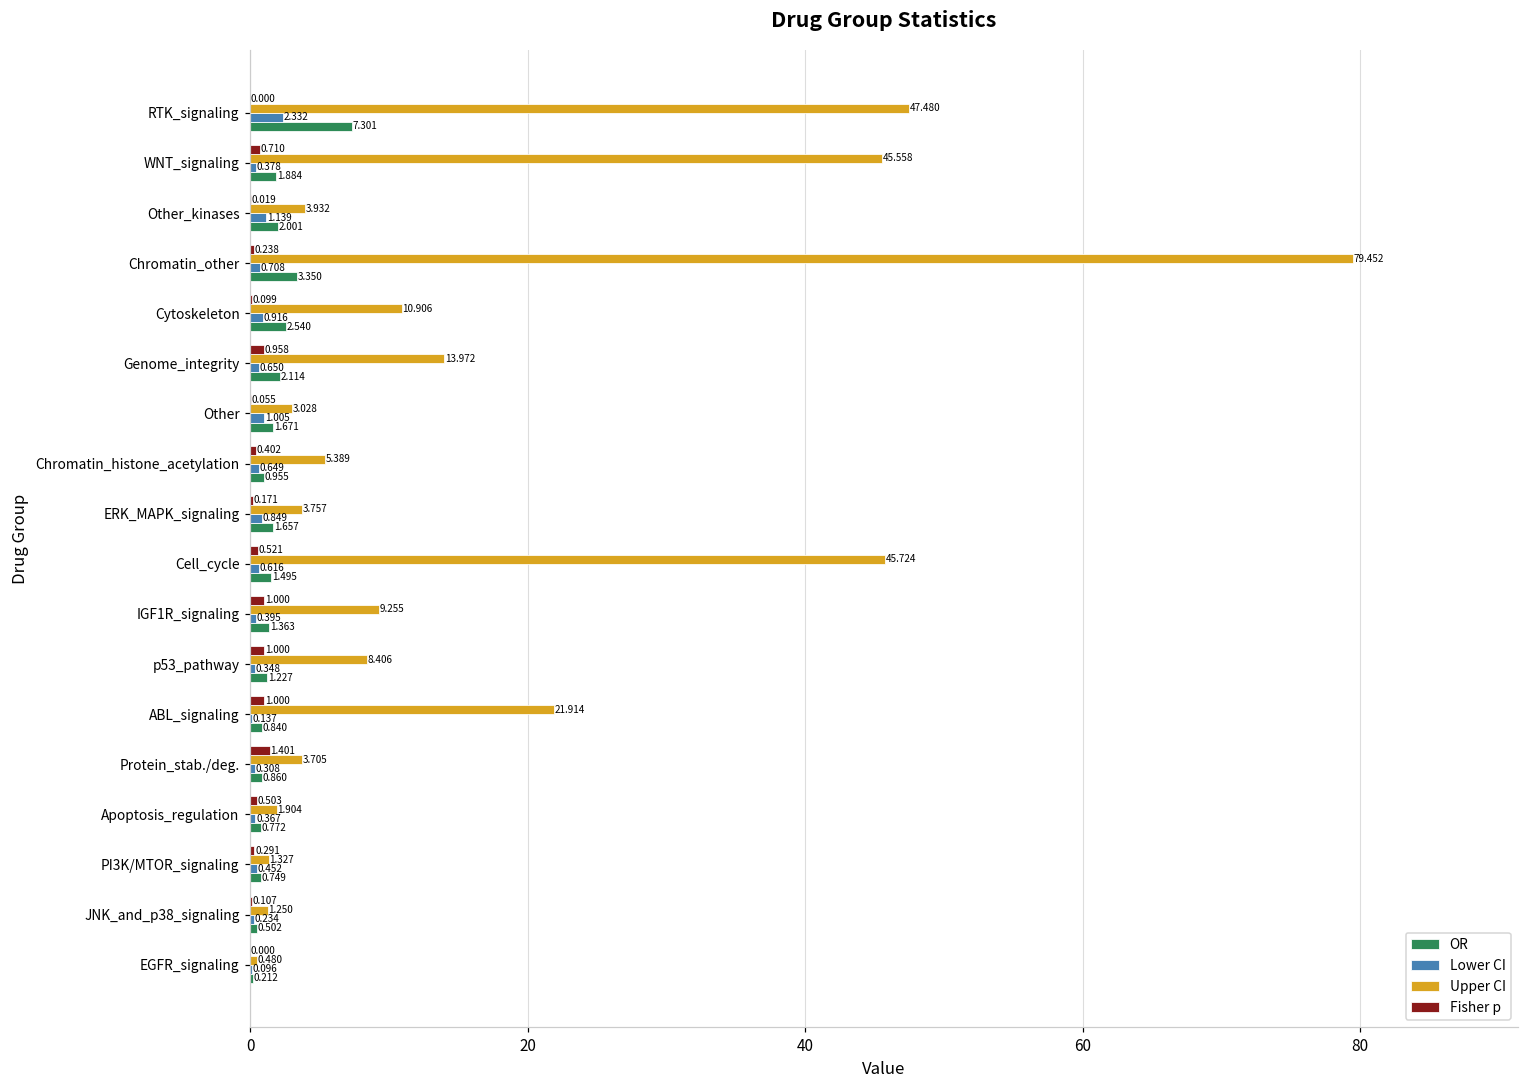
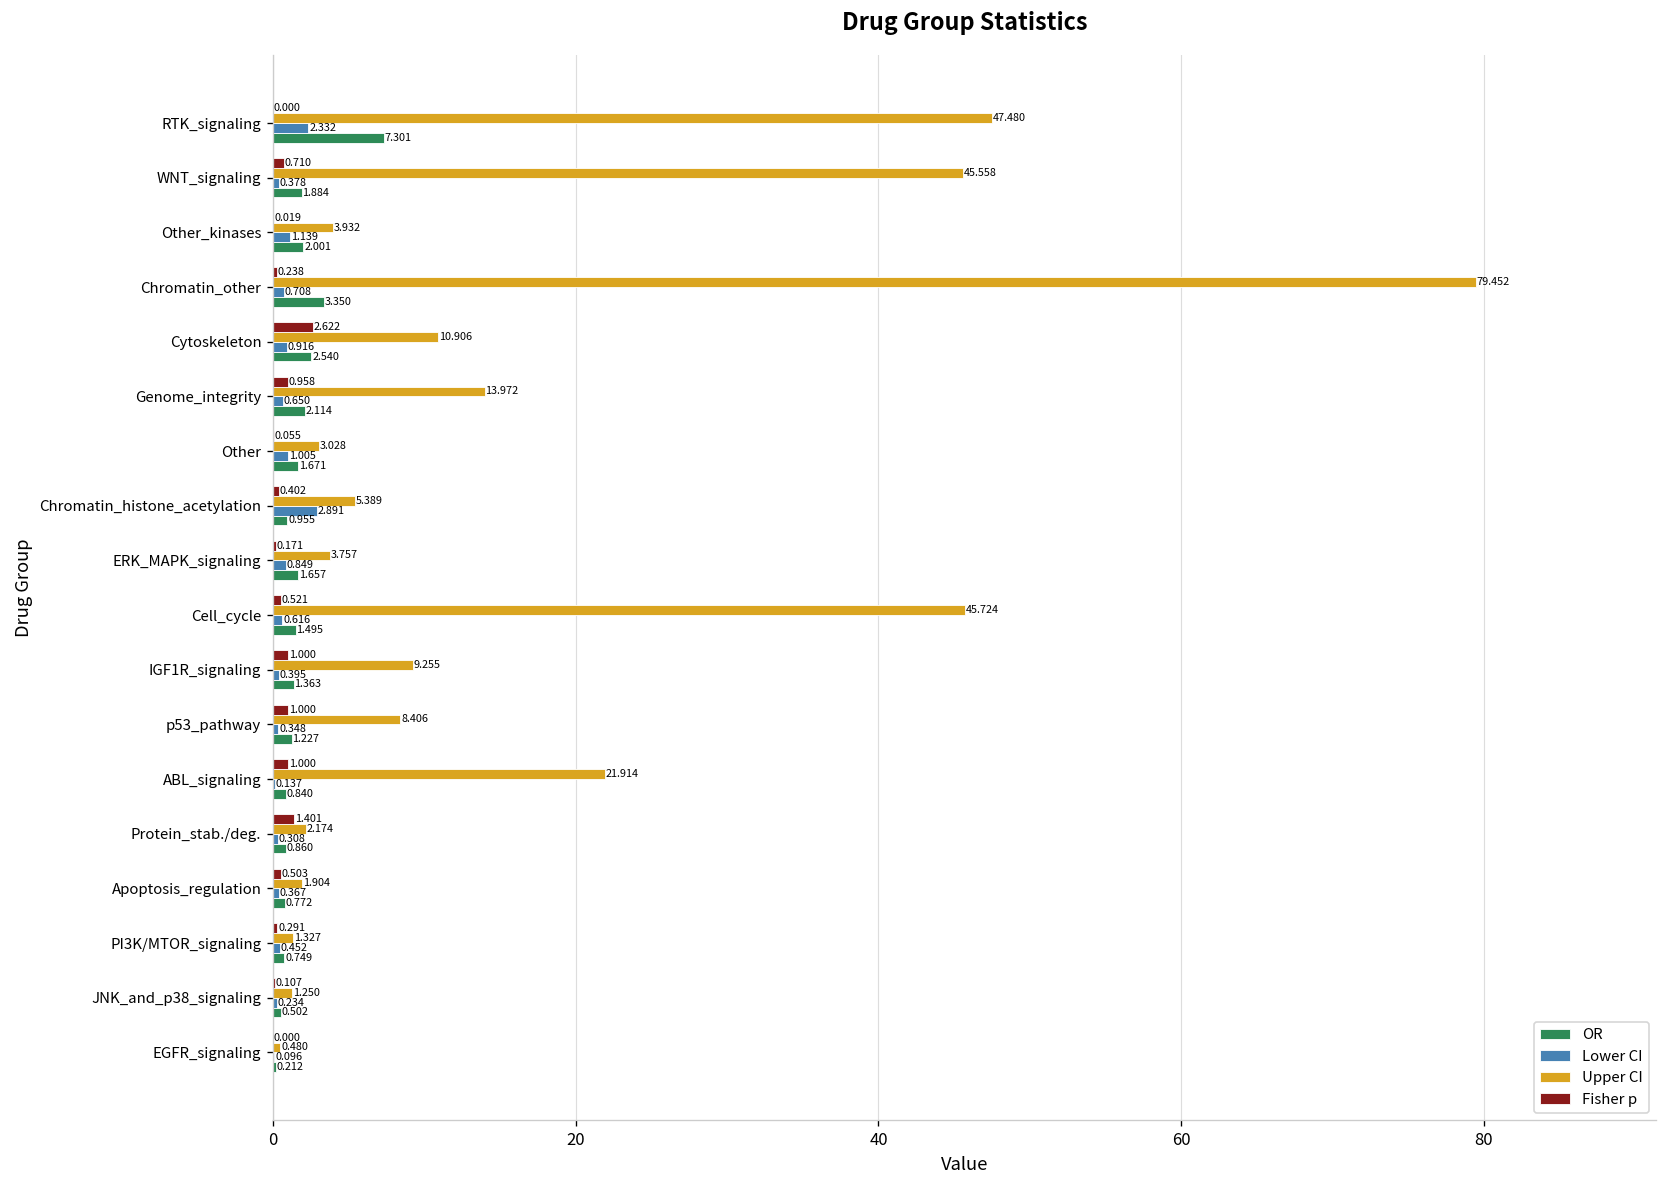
Fisher p, Cytoskeleton: 0.099 -> 2.622
Lower CI, Chromatin_histone_acetylation: 0.649 -> 2.891
Upper CI, Protein_stab./deg.: 3.705 -> 2.174
